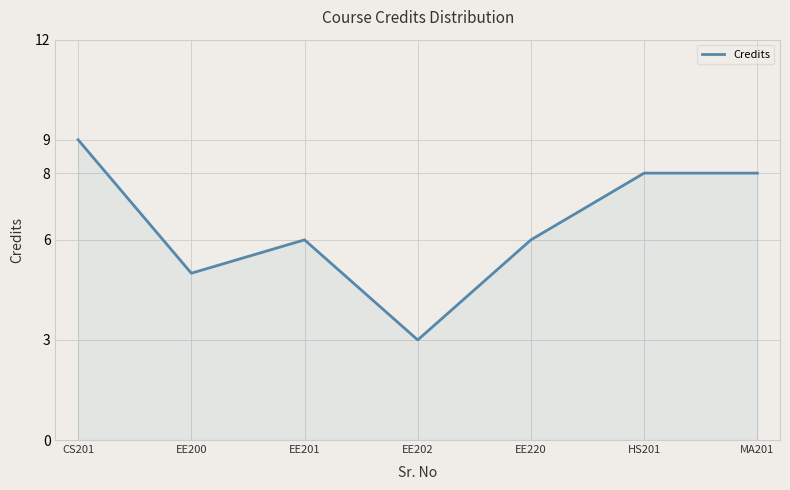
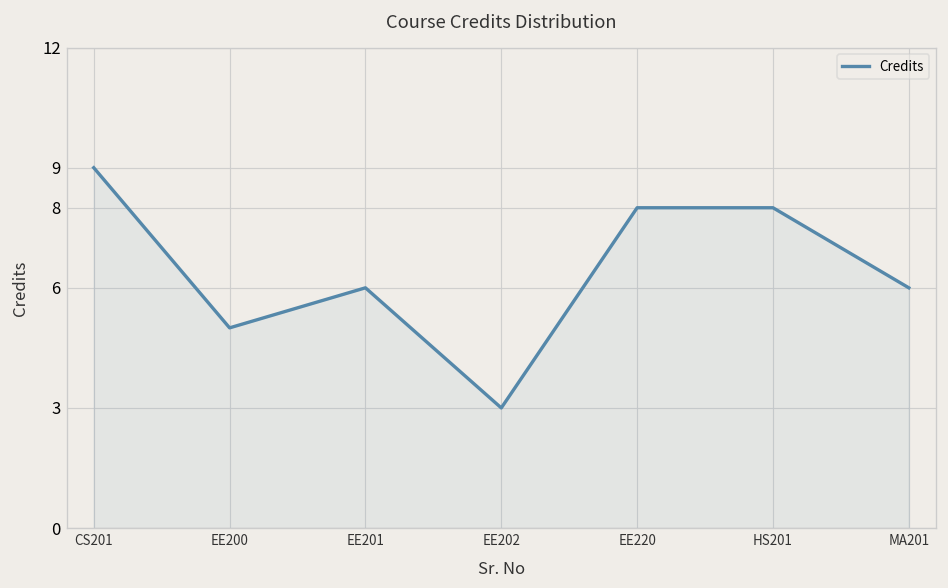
EE220: 6 -> 8
MA201: 8 -> 6
